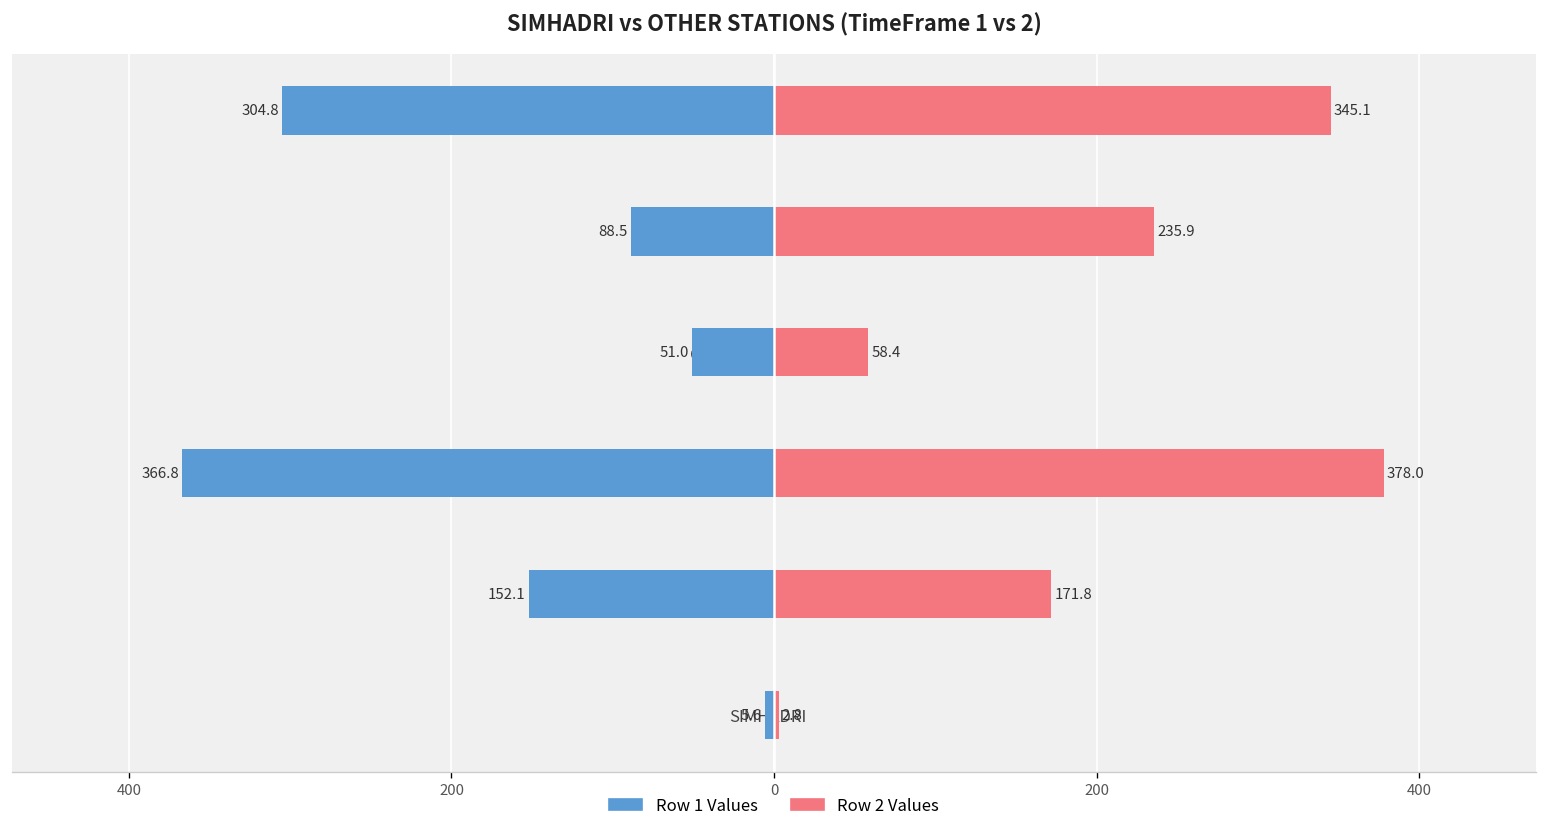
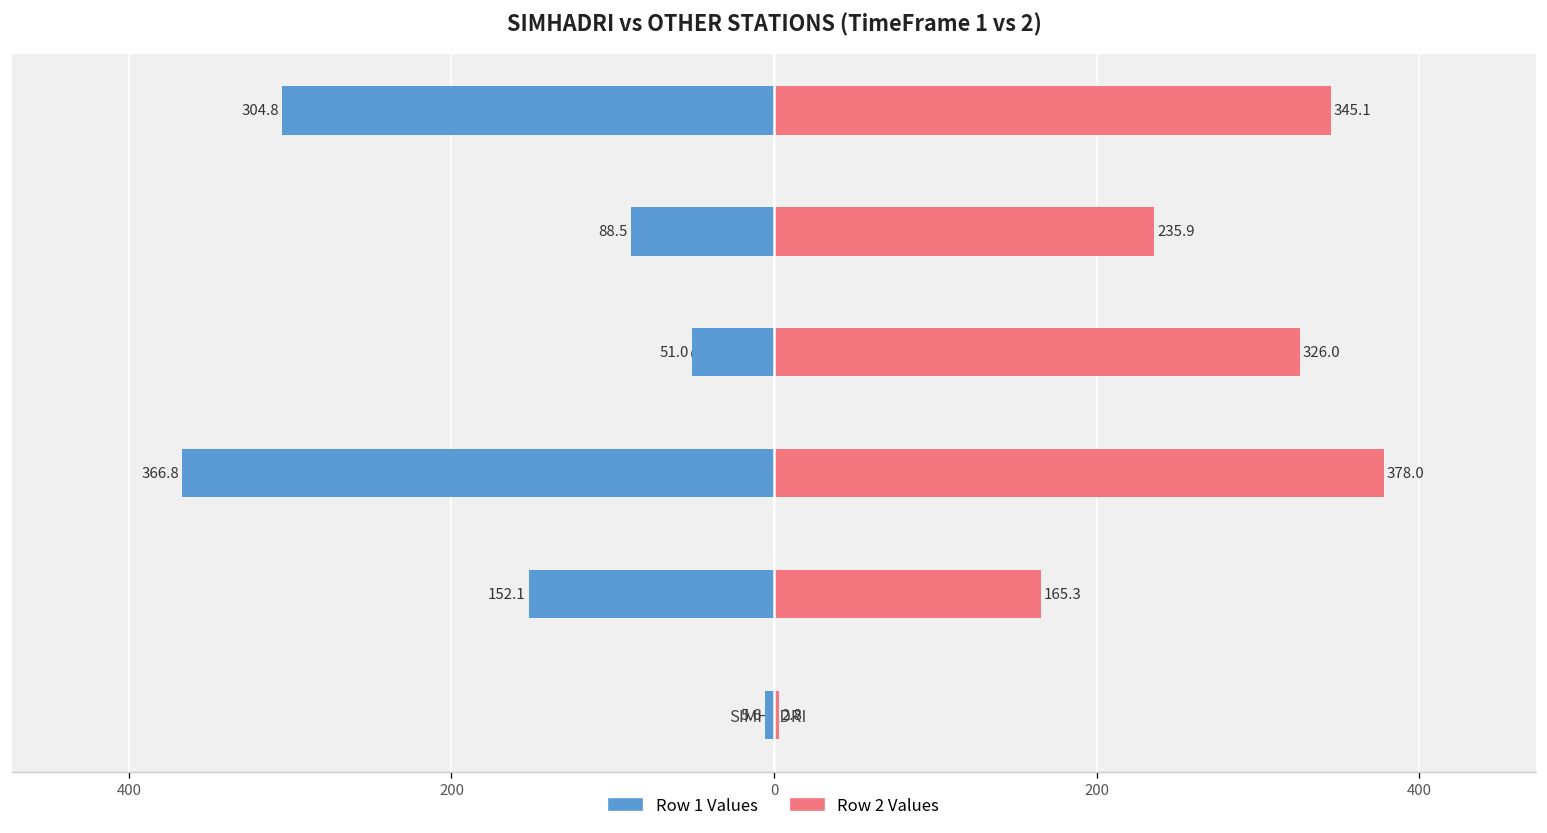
Row 2 Values, COASTAL_ENERGEN: 58.4 -> 326.0
Row 2 Values, CPP_BIO_COGEN: 171.8 -> 165.3
